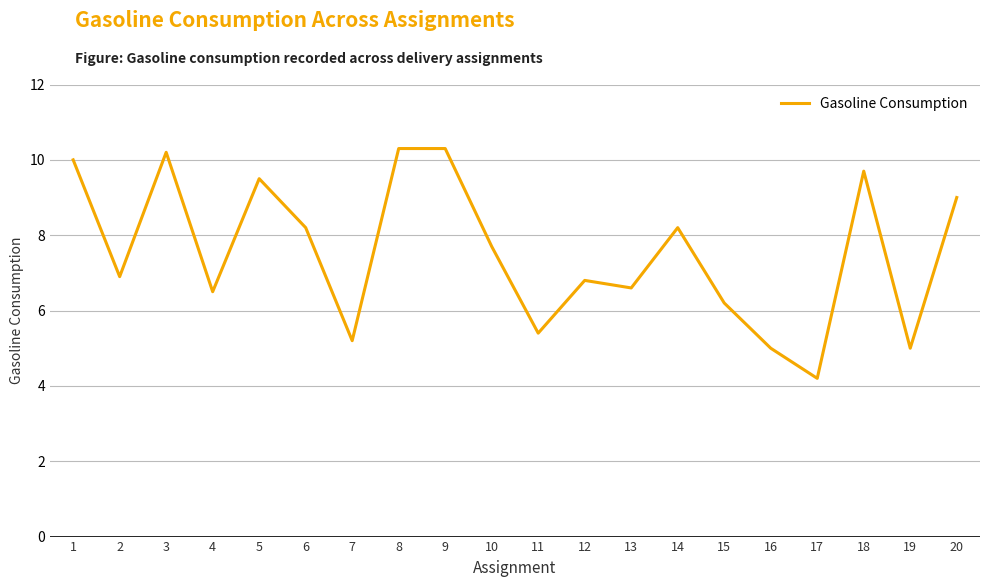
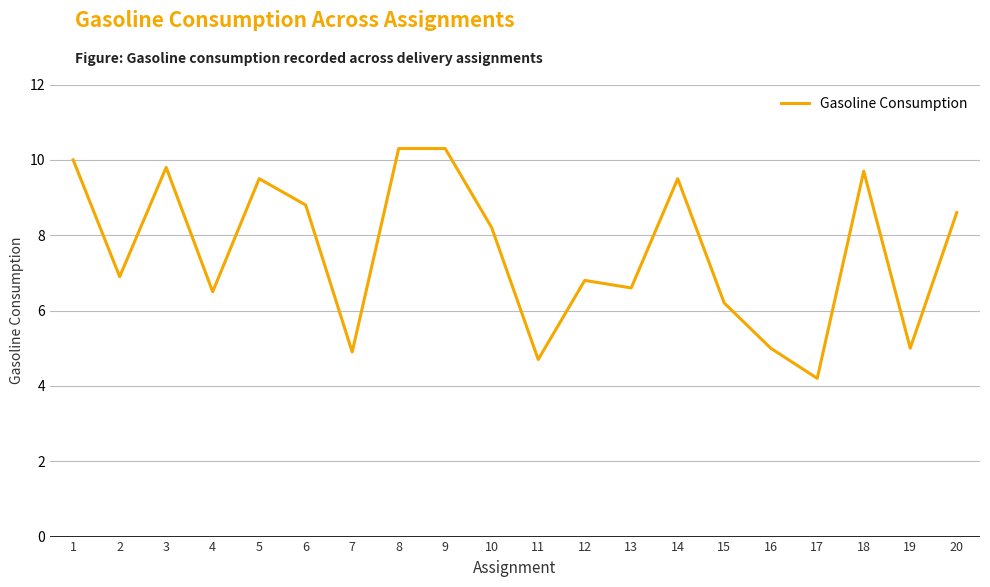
3: 10.2 -> 9.8
6: 8.2 -> 8.8
7: 5.2 -> 4.9
10: 7.7 -> 8.2
11: 5.4 -> 4.7
14: 8.2 -> 9.5
20: 9.0 -> 8.6
